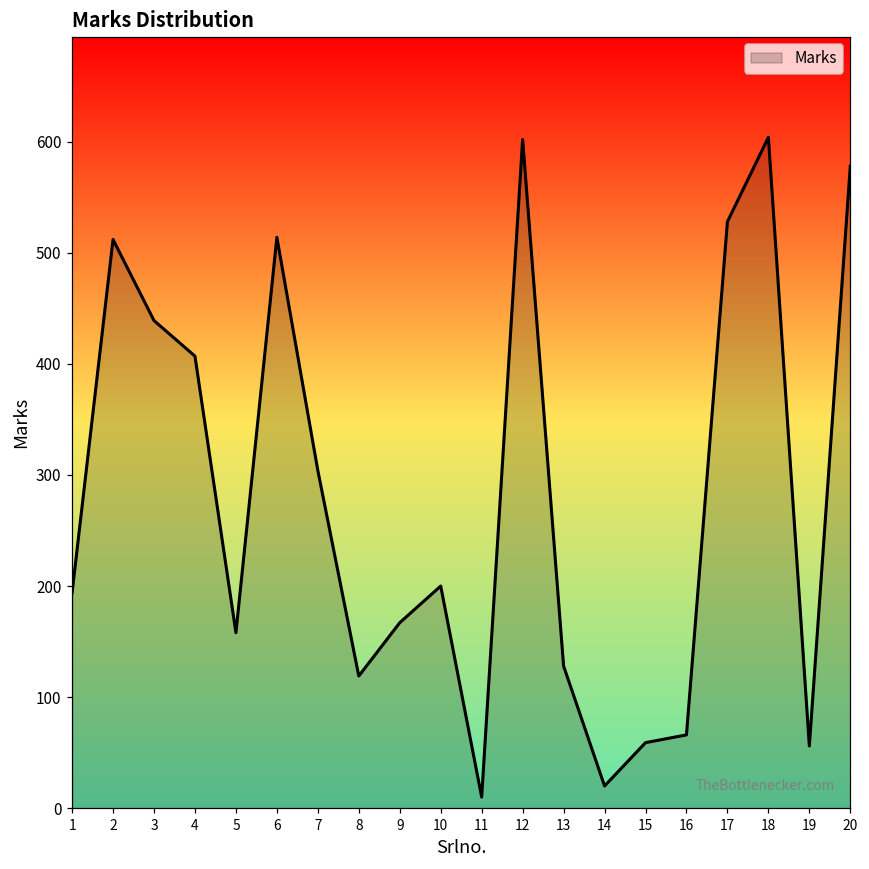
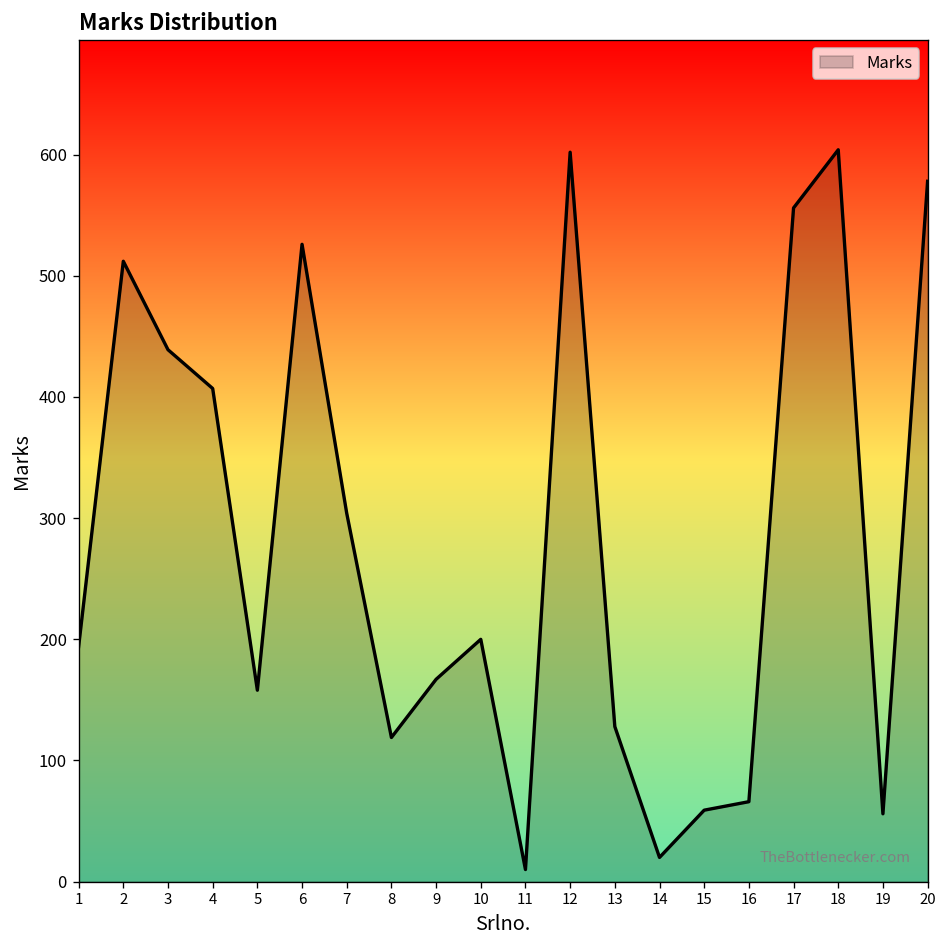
6: 514 -> 526
17: 528 -> 556
